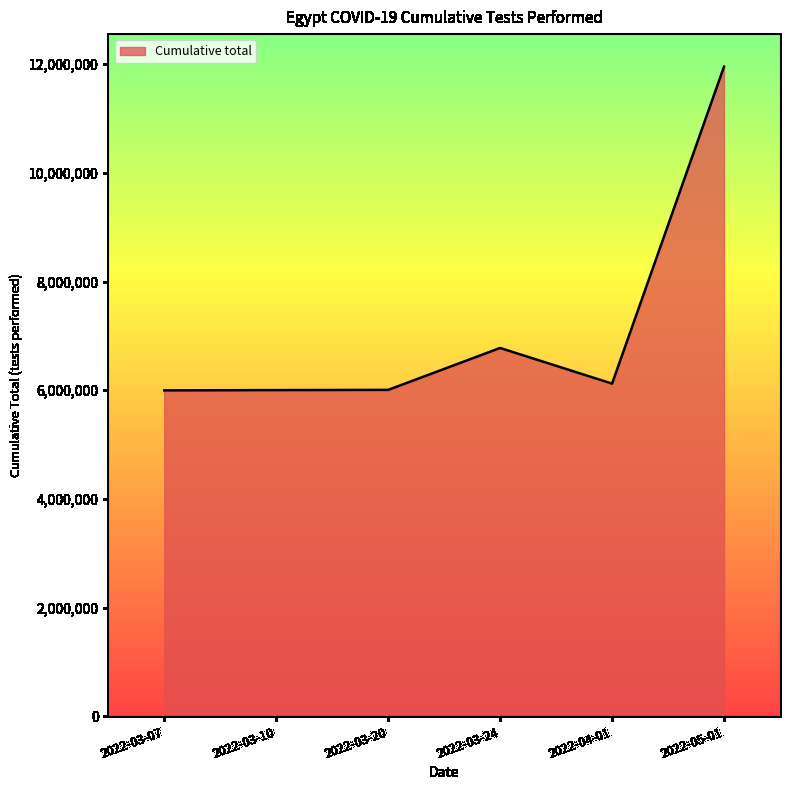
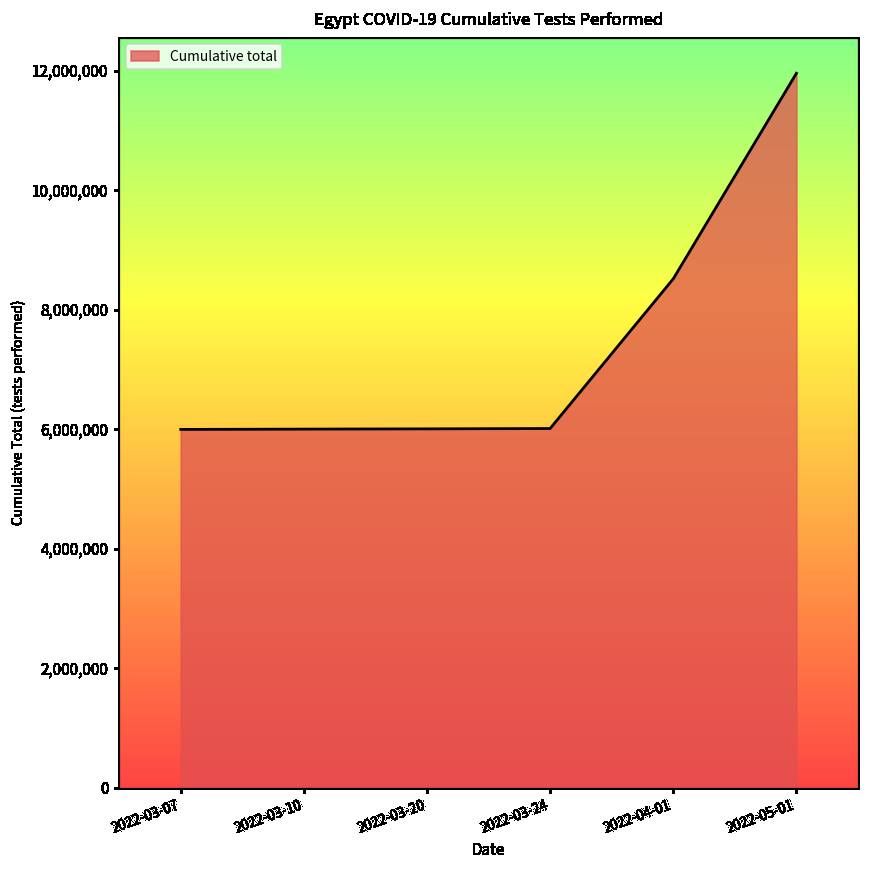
2022-03-24: 6,800,000 -> 6,000,000
2022-04-01: 6,100,000 -> 8,500,000
